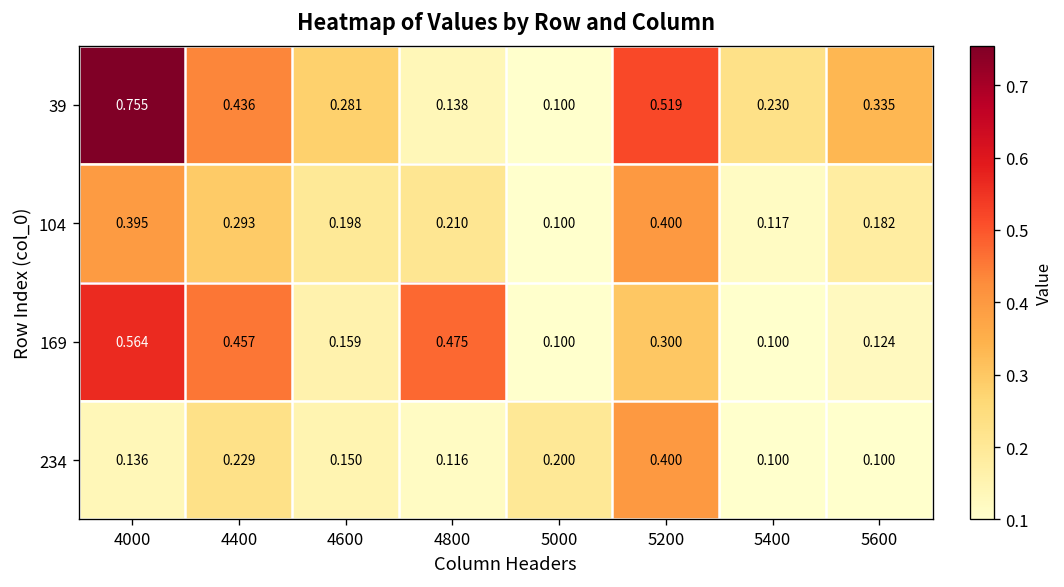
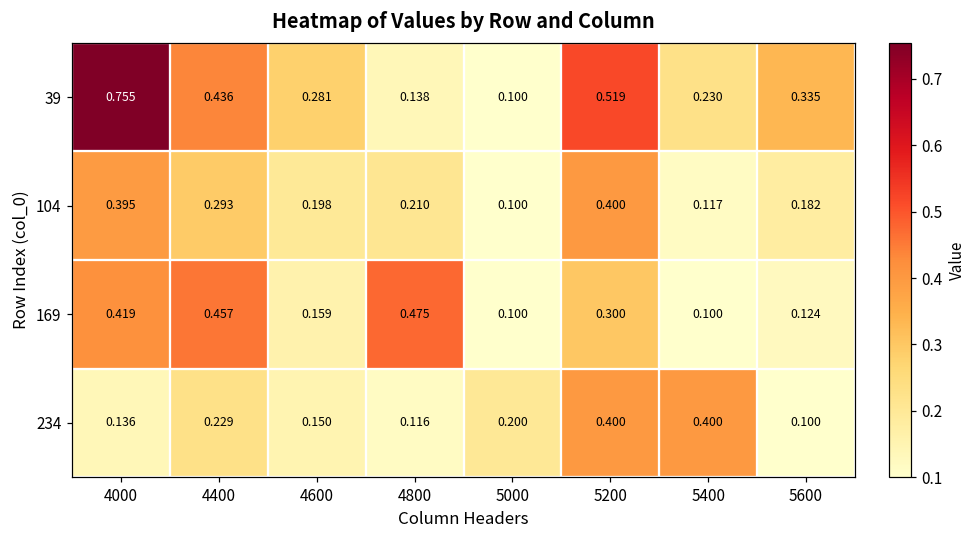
169, 4000: 0.564 -> 0.419
234, 5400: 0.100 -> 0.400
